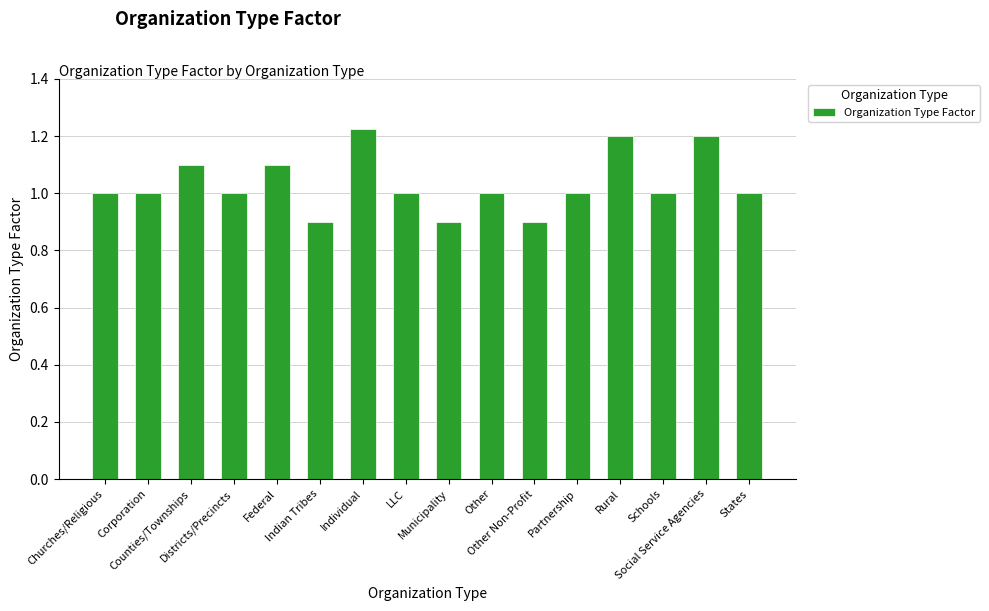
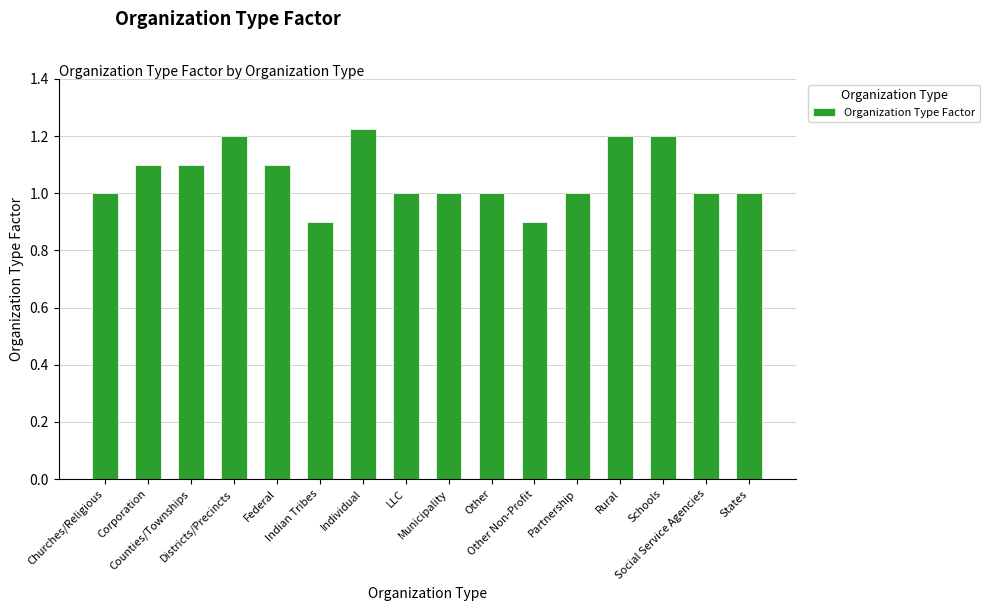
Corporation: 1.0 -> 1.1
Districts/Precincts: 1.0 -> 1.2
Municipality: 0.9 -> 1.0
Schools: 1.0 -> 1.2
Social Service Agencies: 1.2 -> 1.0
